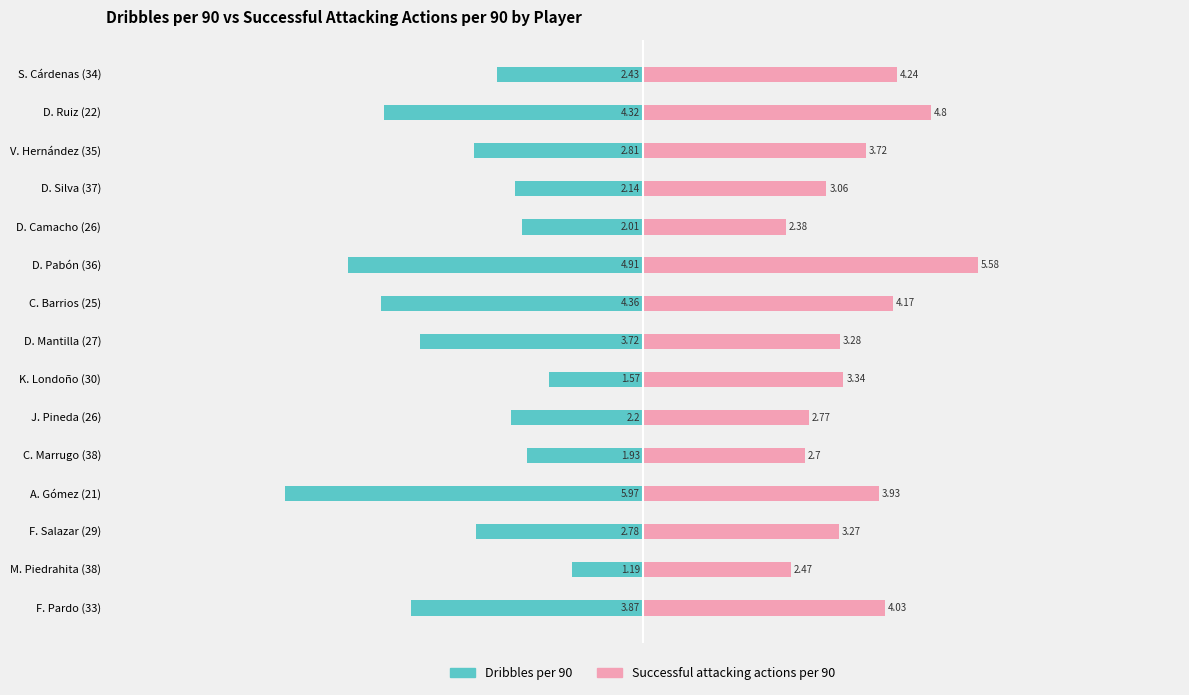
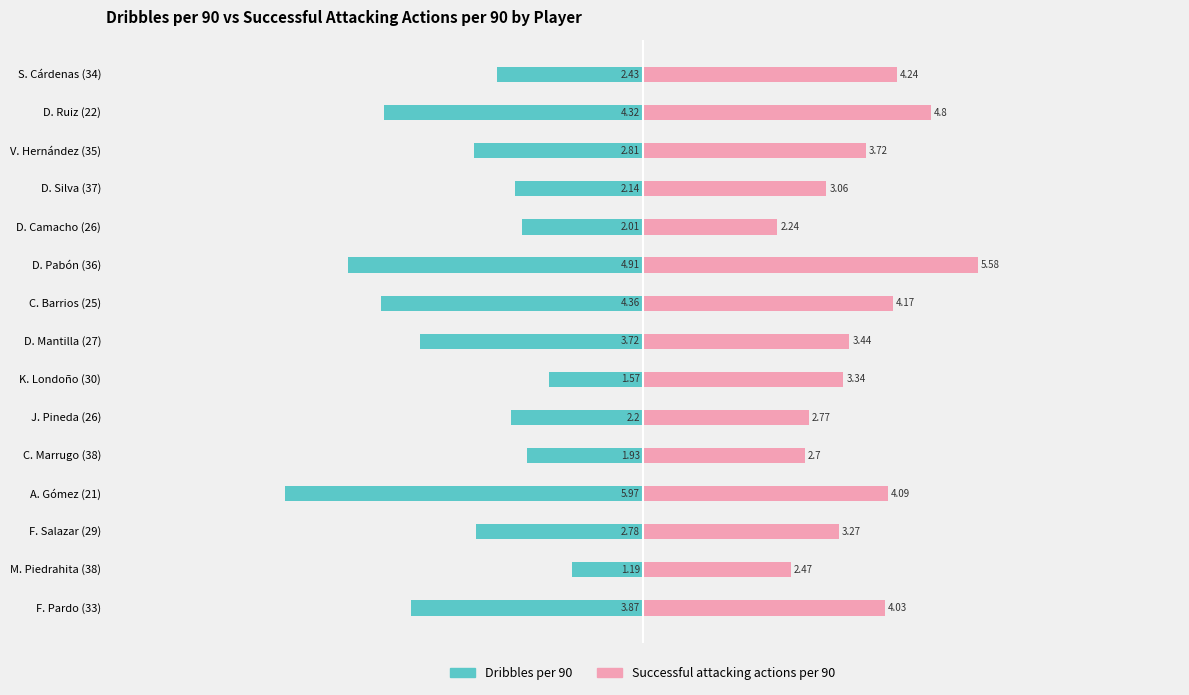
Successful attacking actions per 90, D. Camacho (26): 2.38 -> 2.24
Successful attacking actions per 90, D. Mantilla (27): 3.28 -> 3.44
Successful attacking actions per 90, A. Gómez (21): 3.93 -> 4.09
